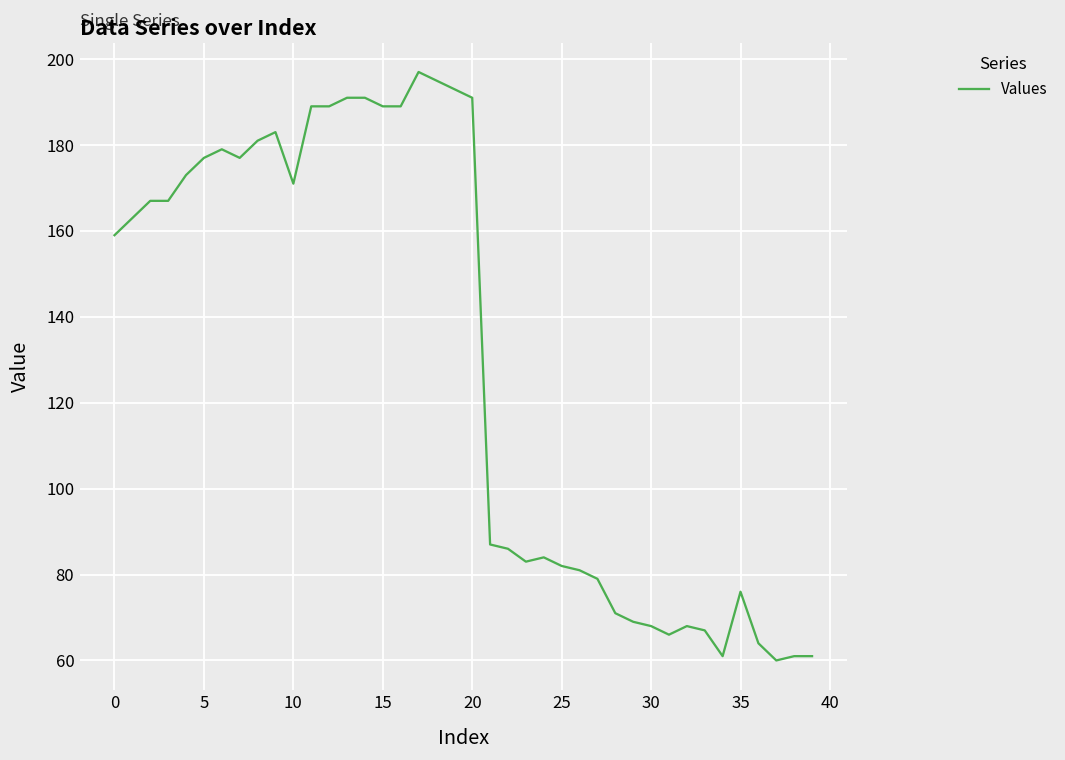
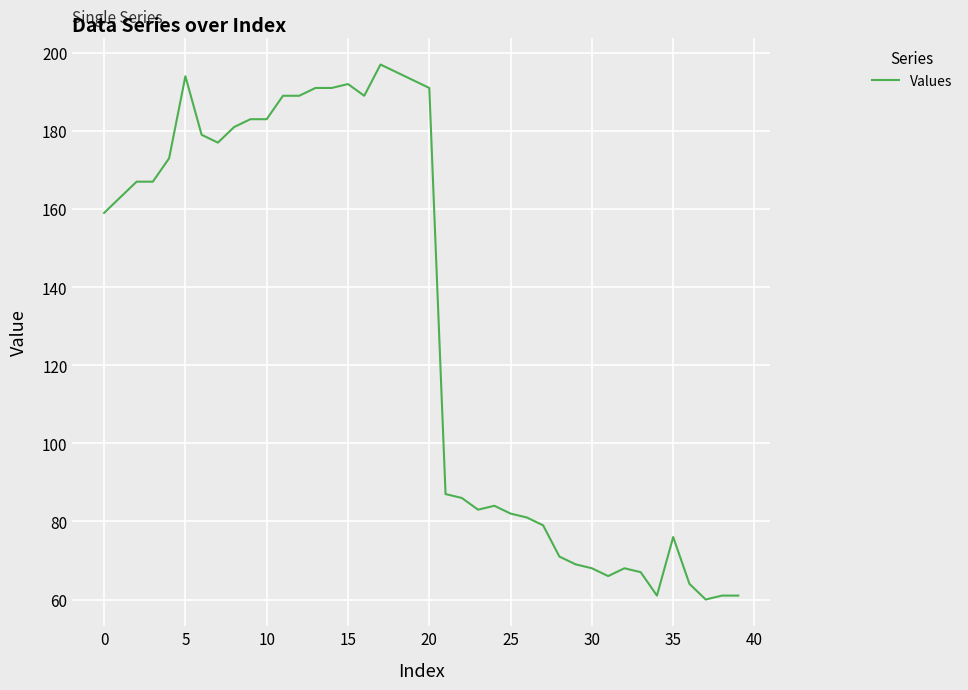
5: 177 -> 194
10: 171 -> 183
15: 189 -> 192
